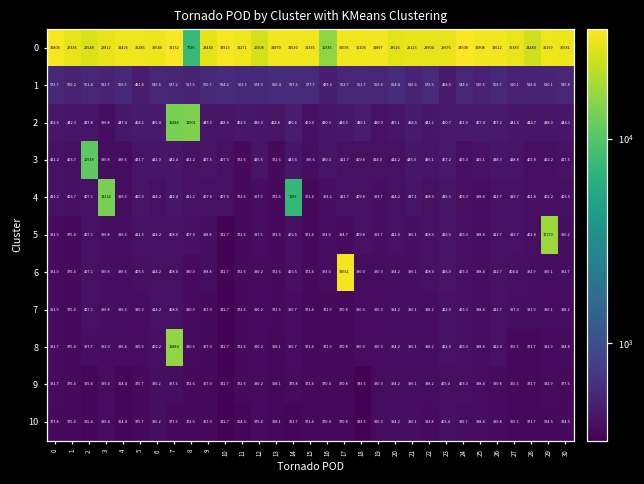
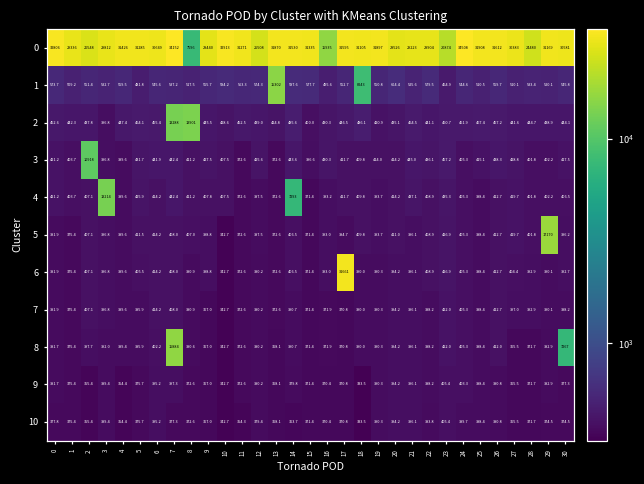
0, 23: 29676 -> 20874
1, 13: 610.4 -> 15302
1, 18: 561.7 -> 8243
8, 30: 384.8 -> 7267
